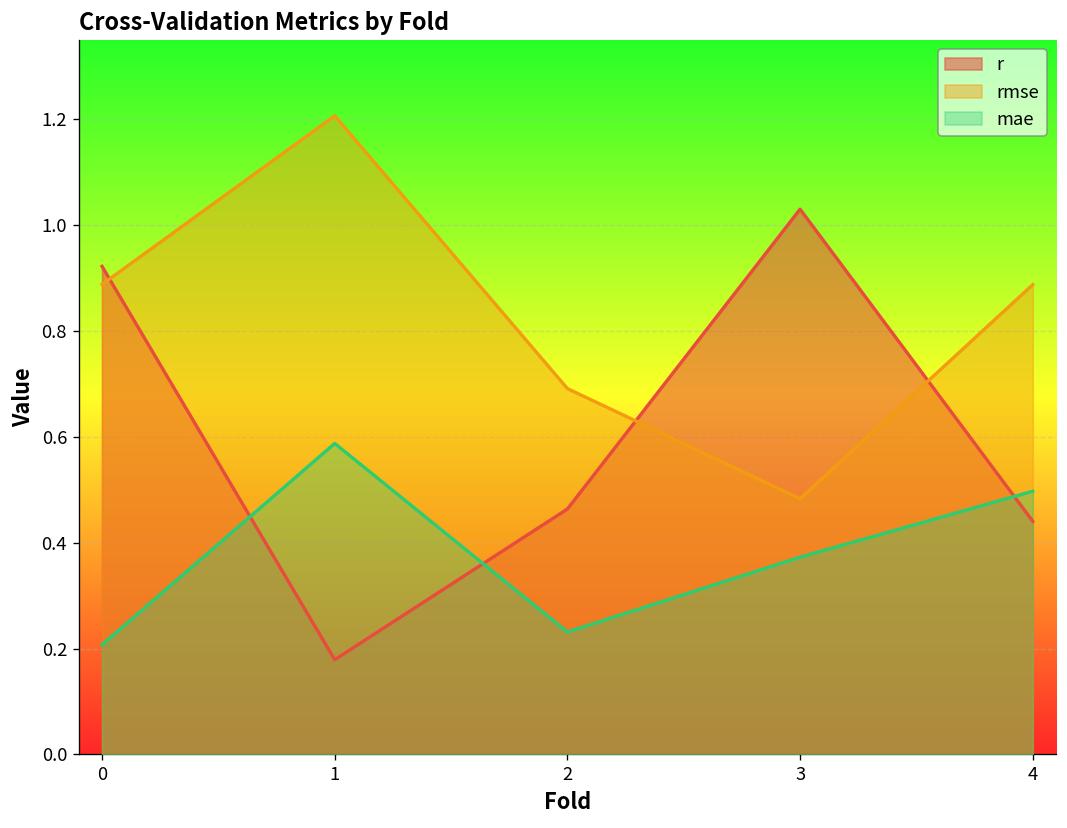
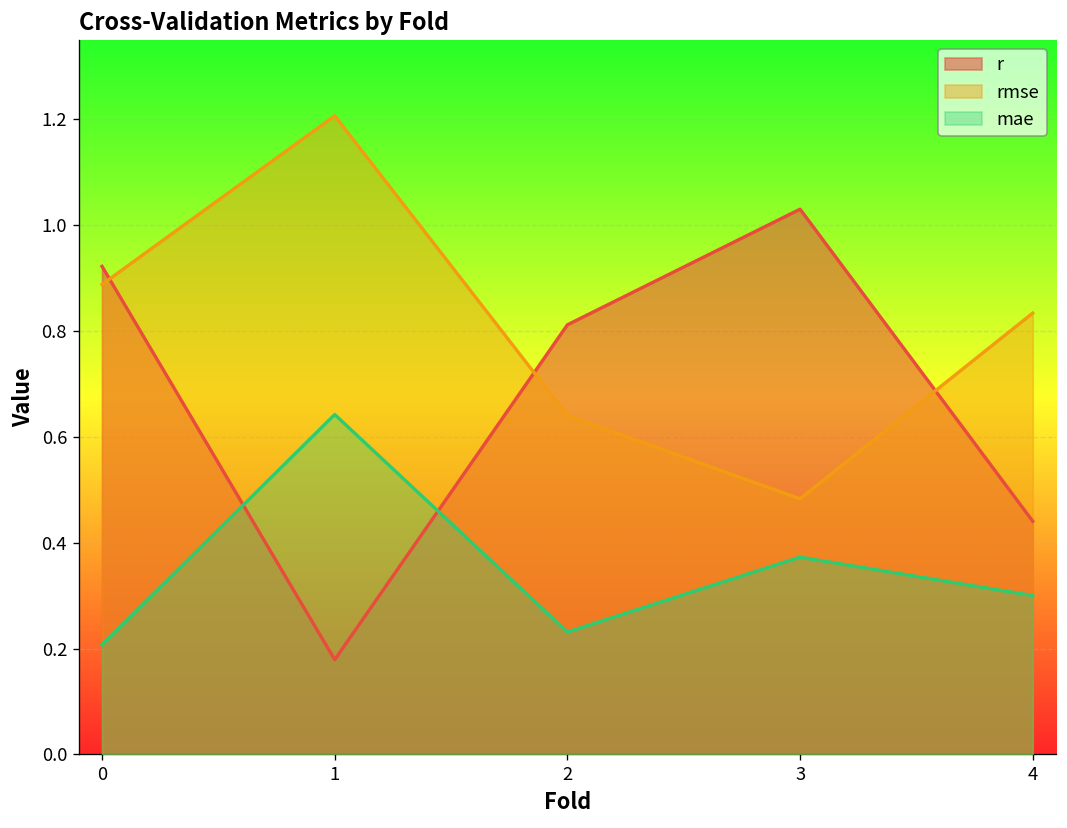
mae, 1: 0.59 -> 0.64
r, 2: 0.46 -> 0.81
rmse, 2: 0.69 -> 0.64
rmse, 4: 0.89 -> 0.83
mae, 4: 0.50 -> 0.30
